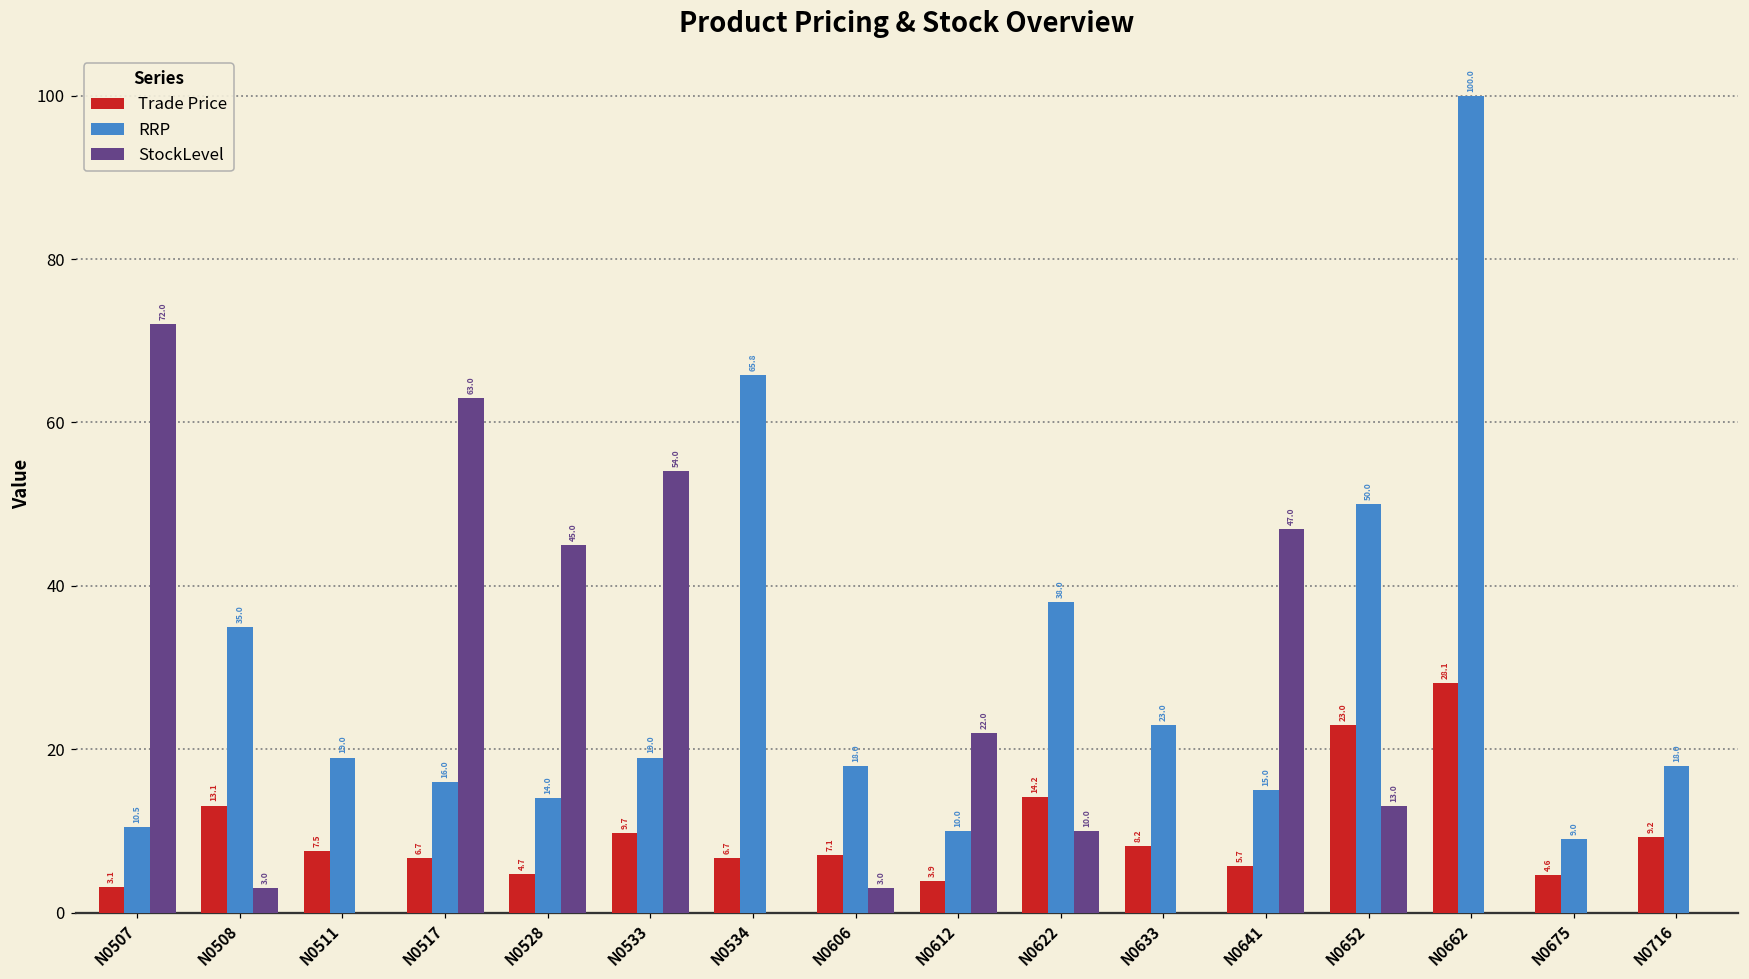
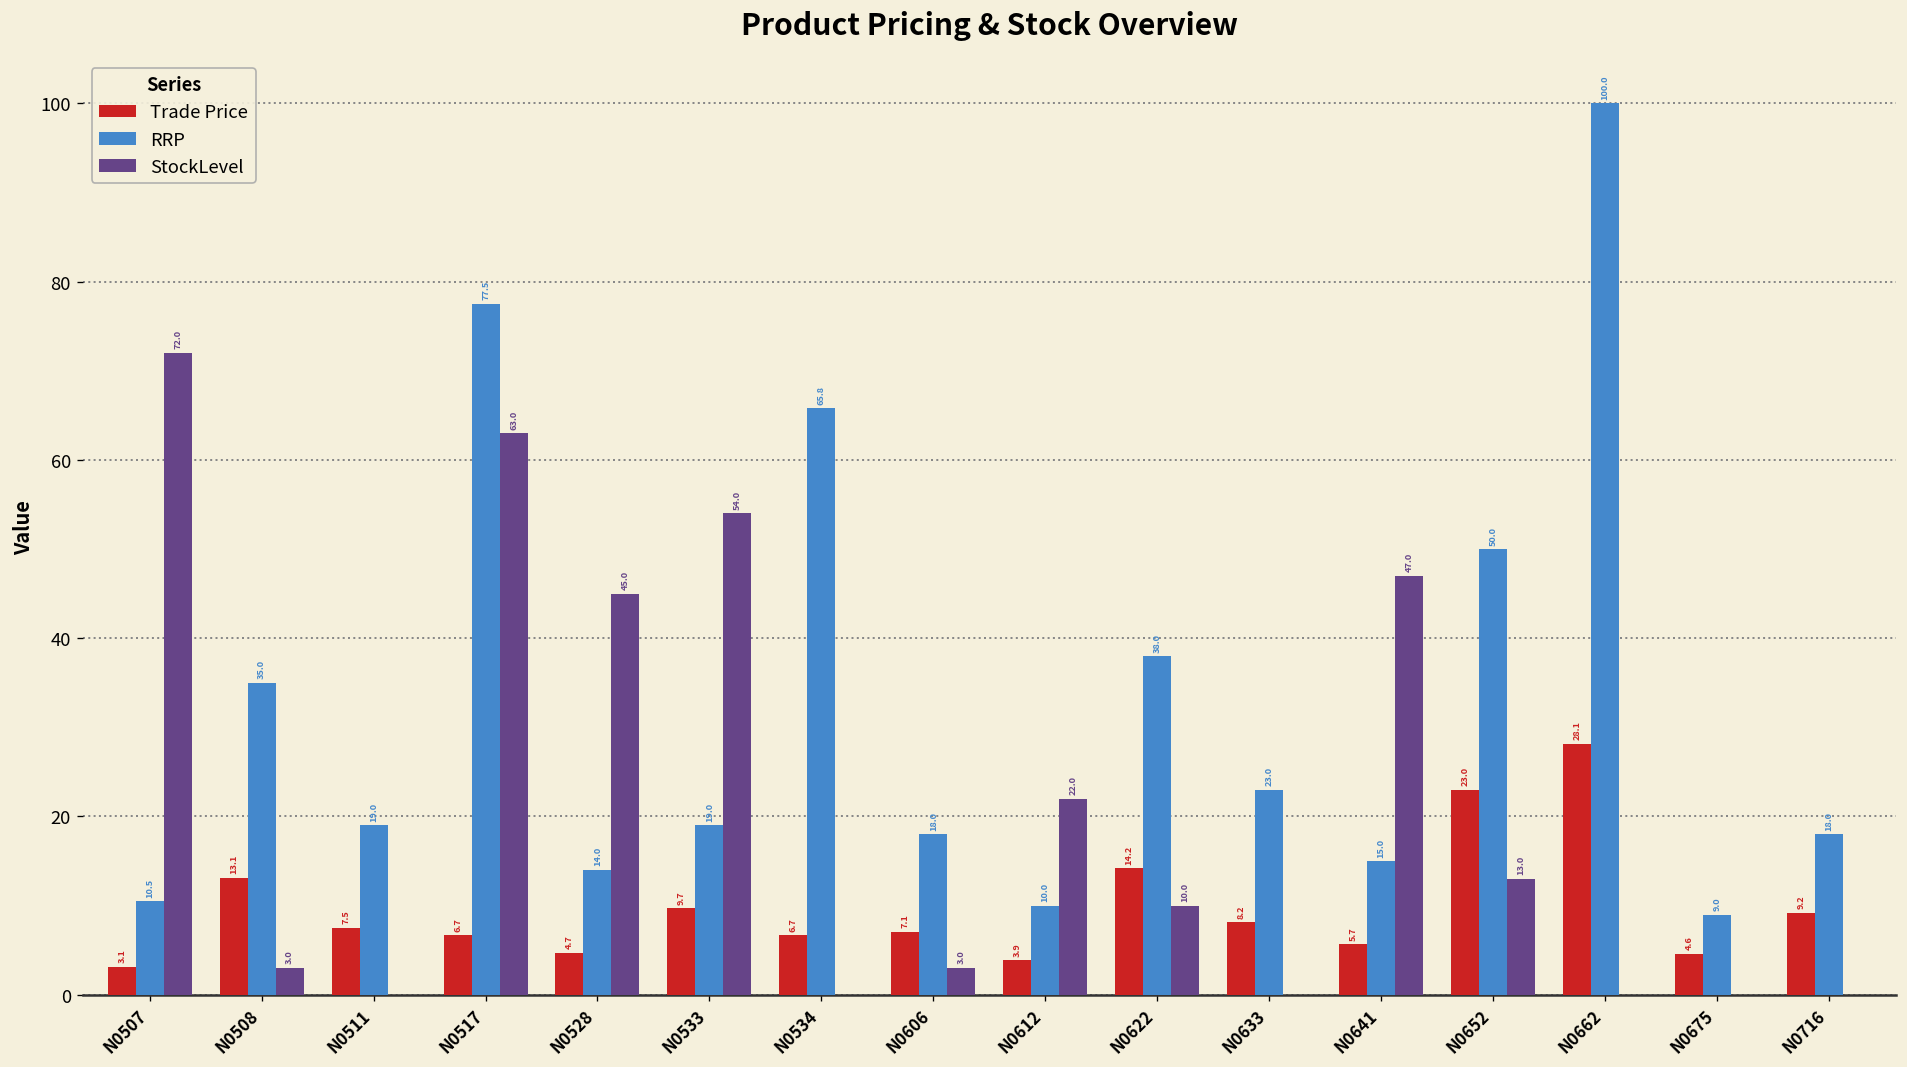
RRP, N0517: 16.0 -> 77.5
